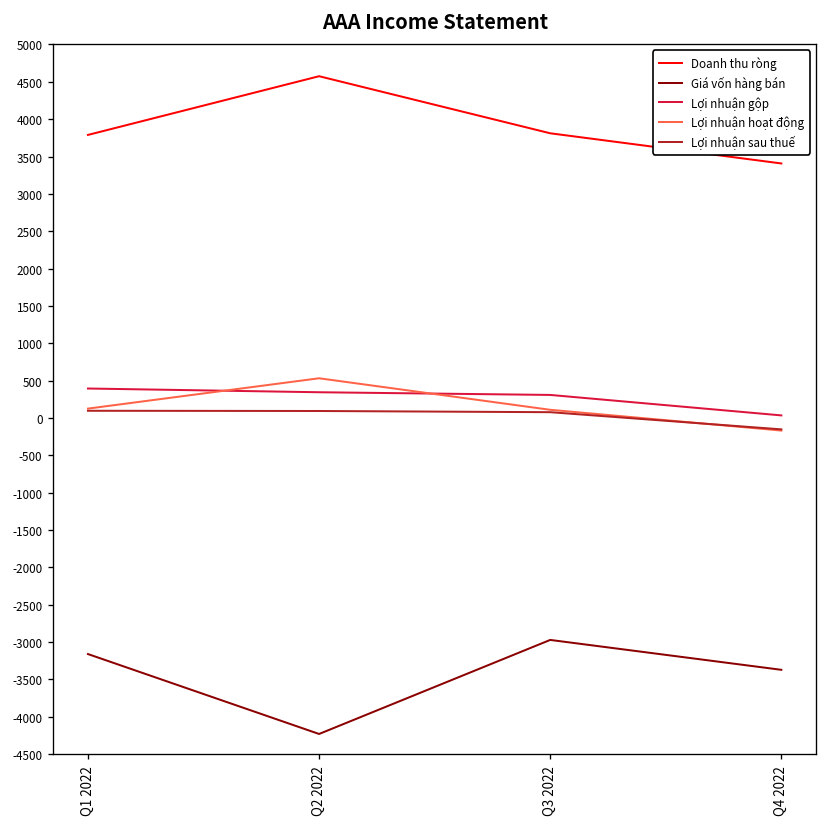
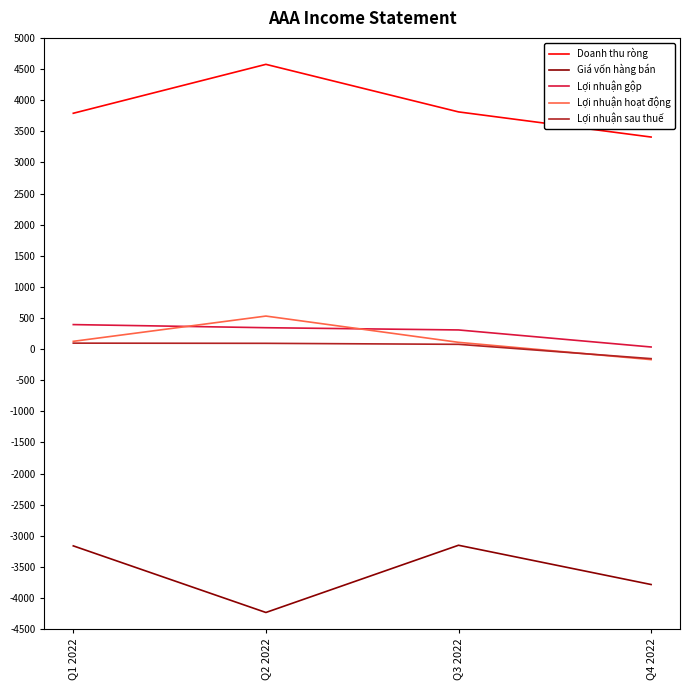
Giá vốn hàng bán, Q3 2022: -3000 -> -3200
Giá vốn hàng bán, Q4 2022: -3400 -> -3800
